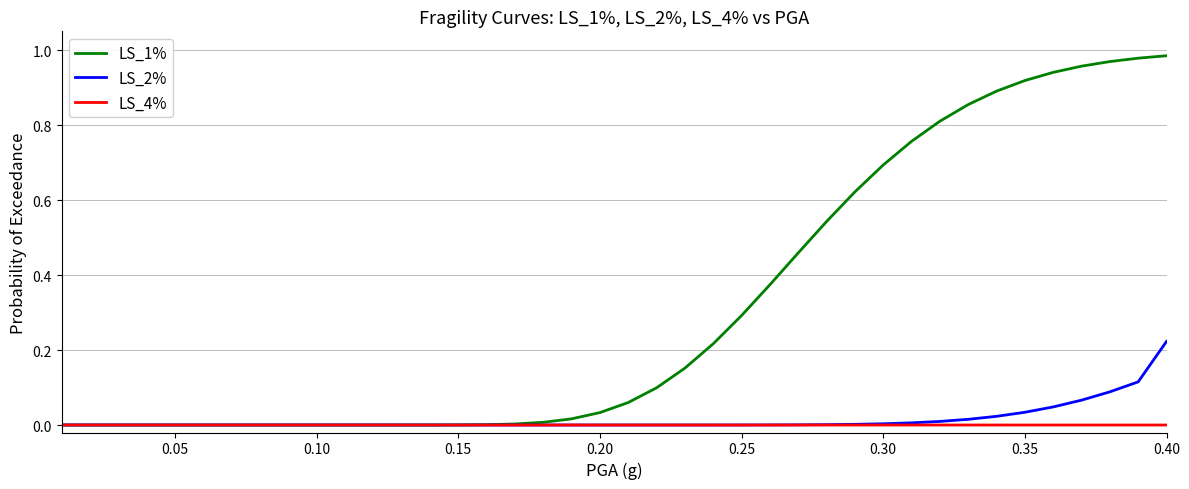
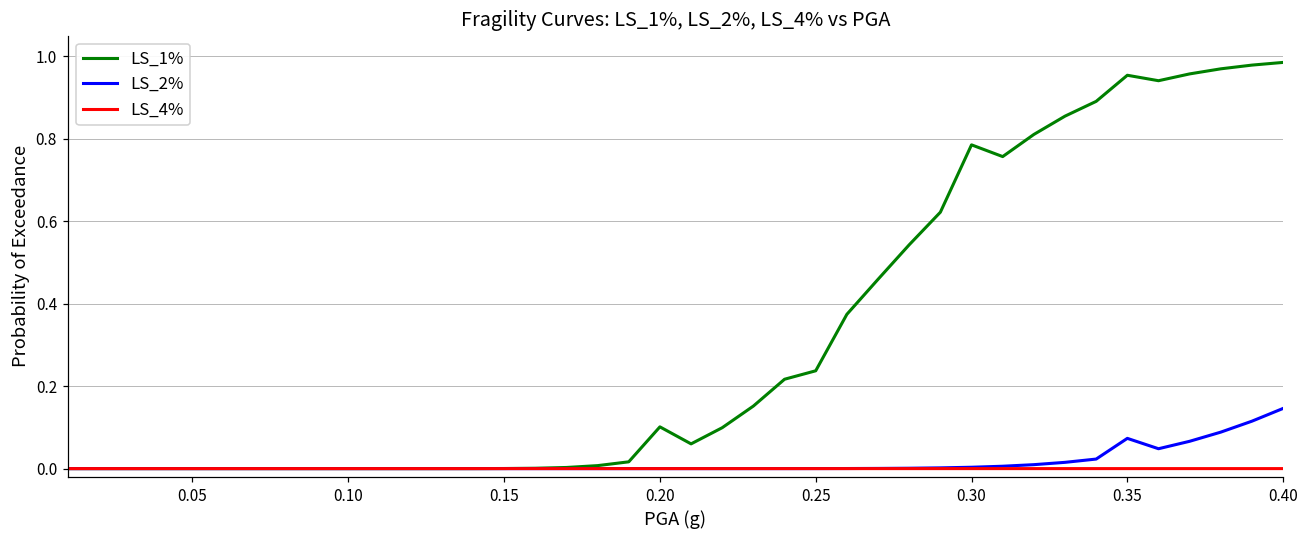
LS_1%, 0.20: 0.03 -> 0.10
LS_1%, 0.25: 0.29 -> 0.24
LS_1%, 0.30: 0.69 -> 0.79
LS_1%, 0.35: 0.92 -> 0.95
LS_2%, 0.35: 0.03 -> 0.07
LS_2%, 0.40: 0.22 -> 0.15
